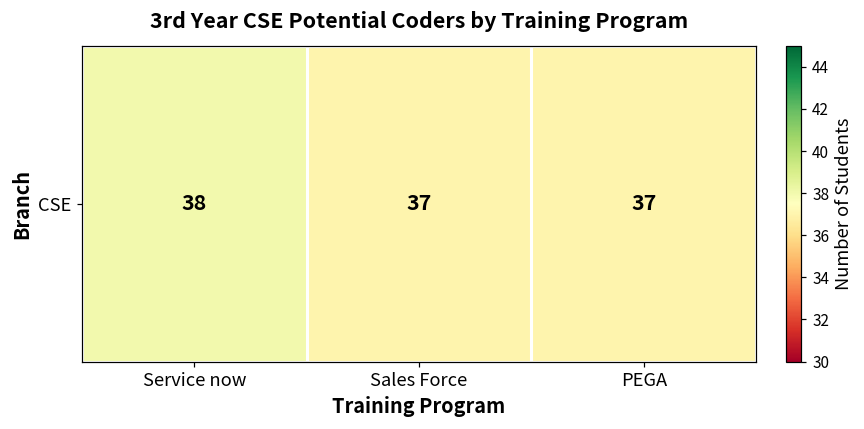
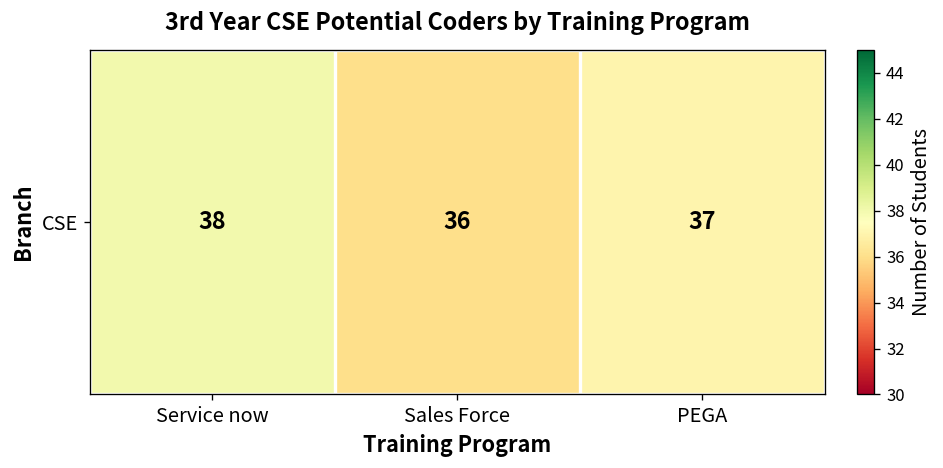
CSE, Sales Force: 37 -> 36
